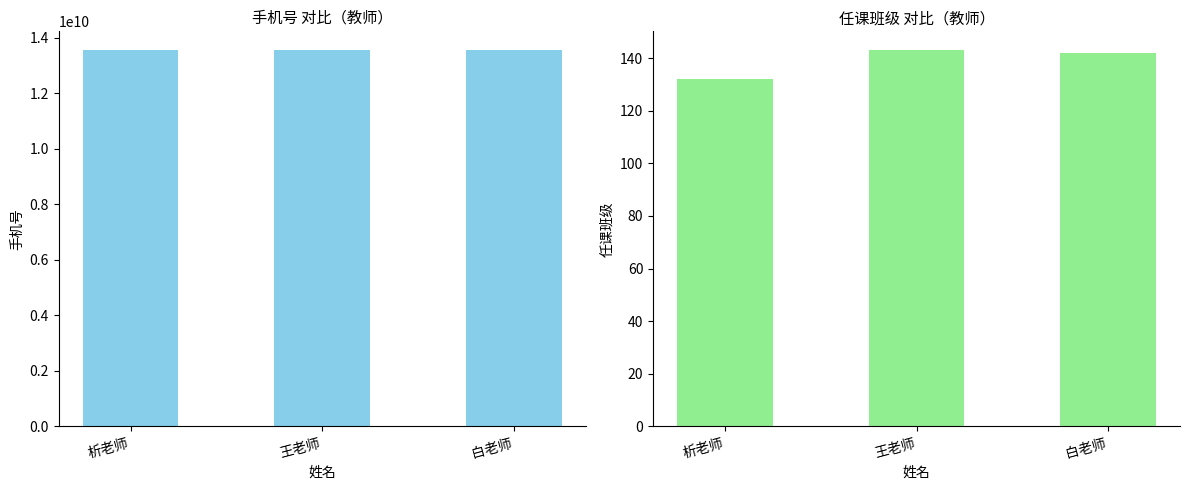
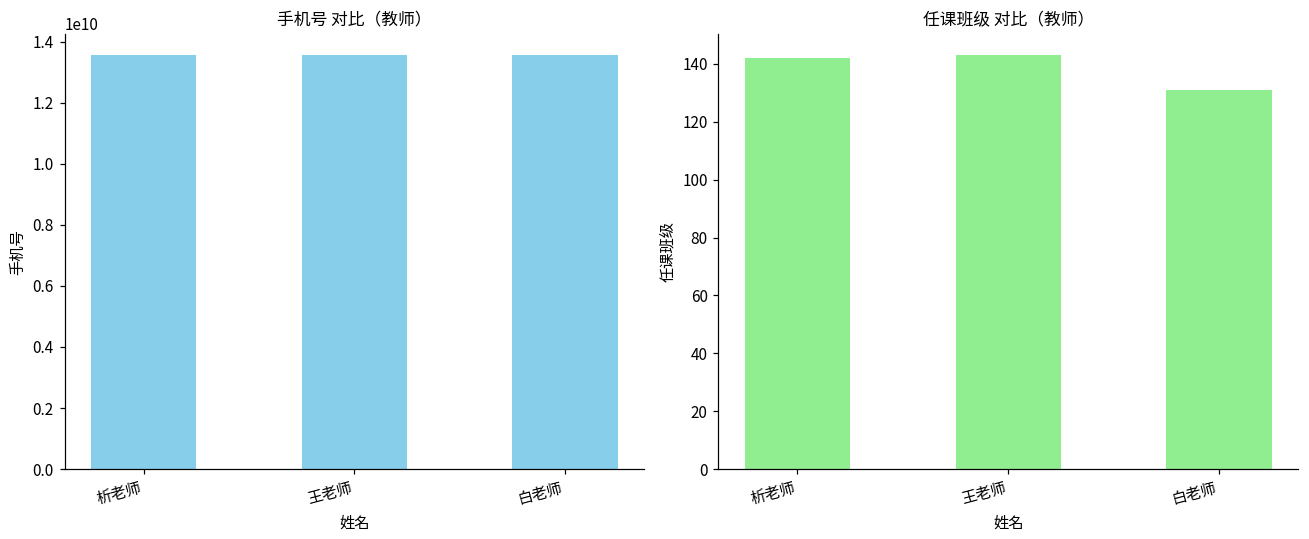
任课班级 对比（教师）, 析老师: 132 -> 142
任课班级 对比（教师）, 白老师: 142 -> 131
